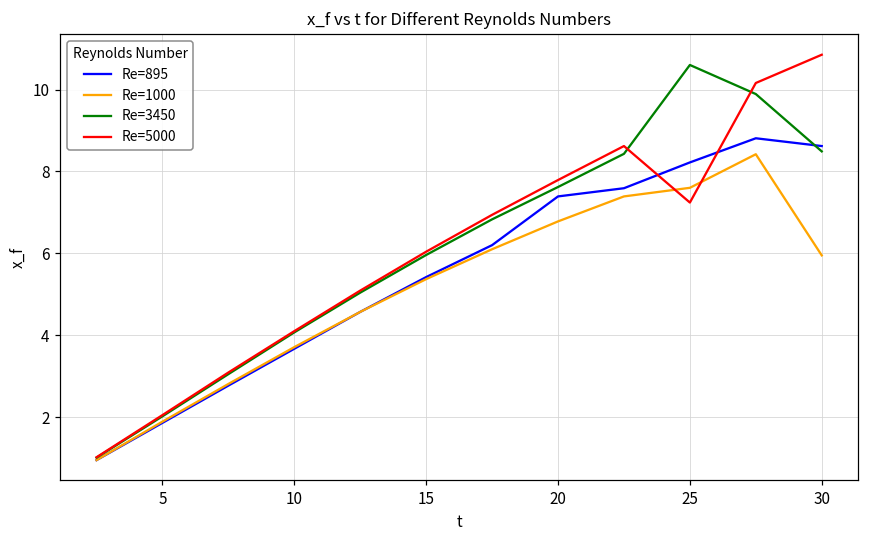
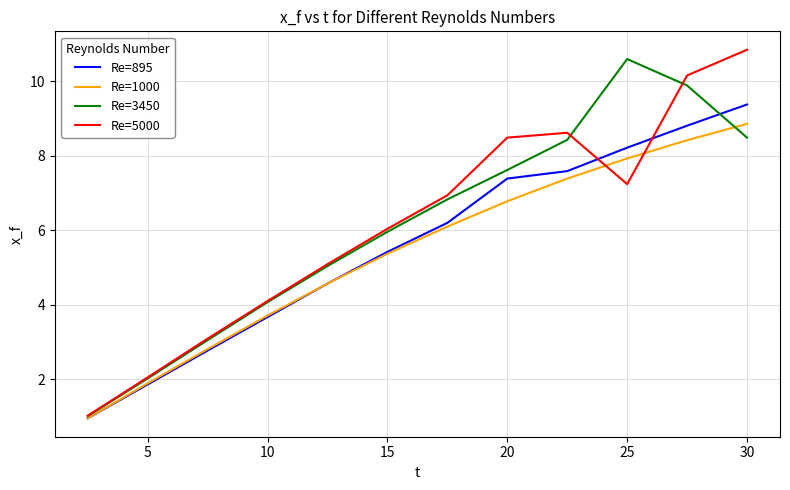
Re=5000, 20: 7.8 -> 8.5
Re=1000, 25: 7.6 -> 7.9
Re=895, 30: 8.6 -> 9.4
Re=1000, 30: 6.0 -> 8.9
